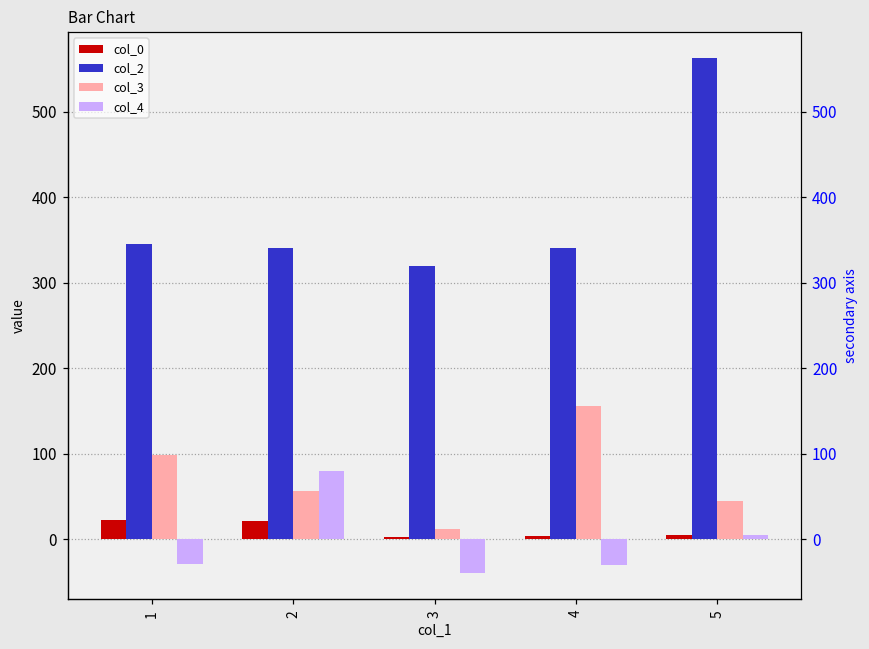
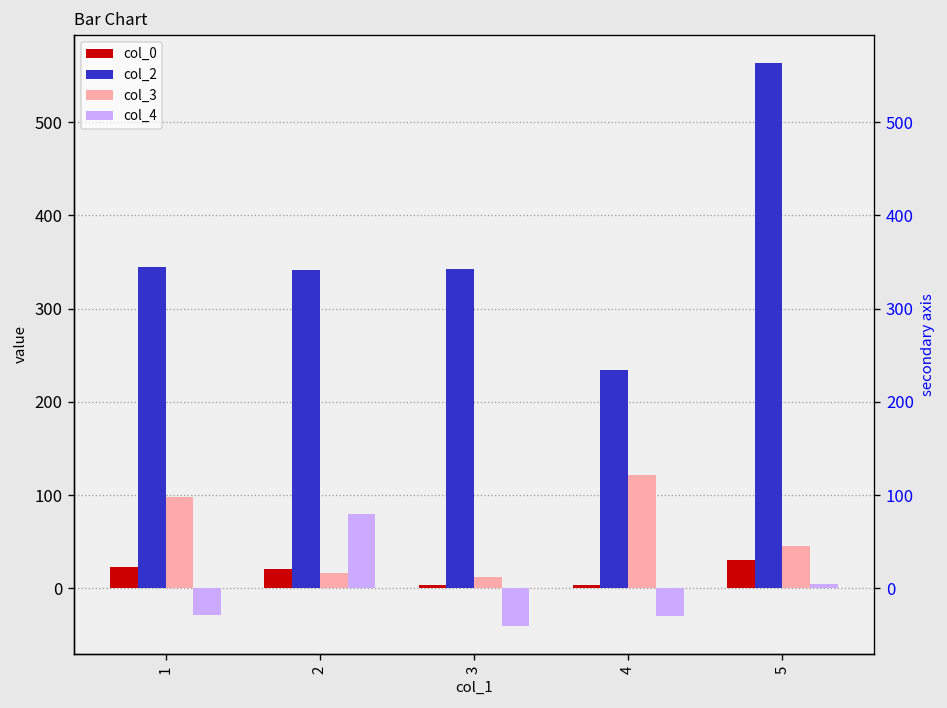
col_3, 2: 60 -> 20
col_2, 3: 320 -> 340
col_2, 4: 340 -> 230
col_3, 4: 160 -> 120
col_0, 5: 10 -> 30
